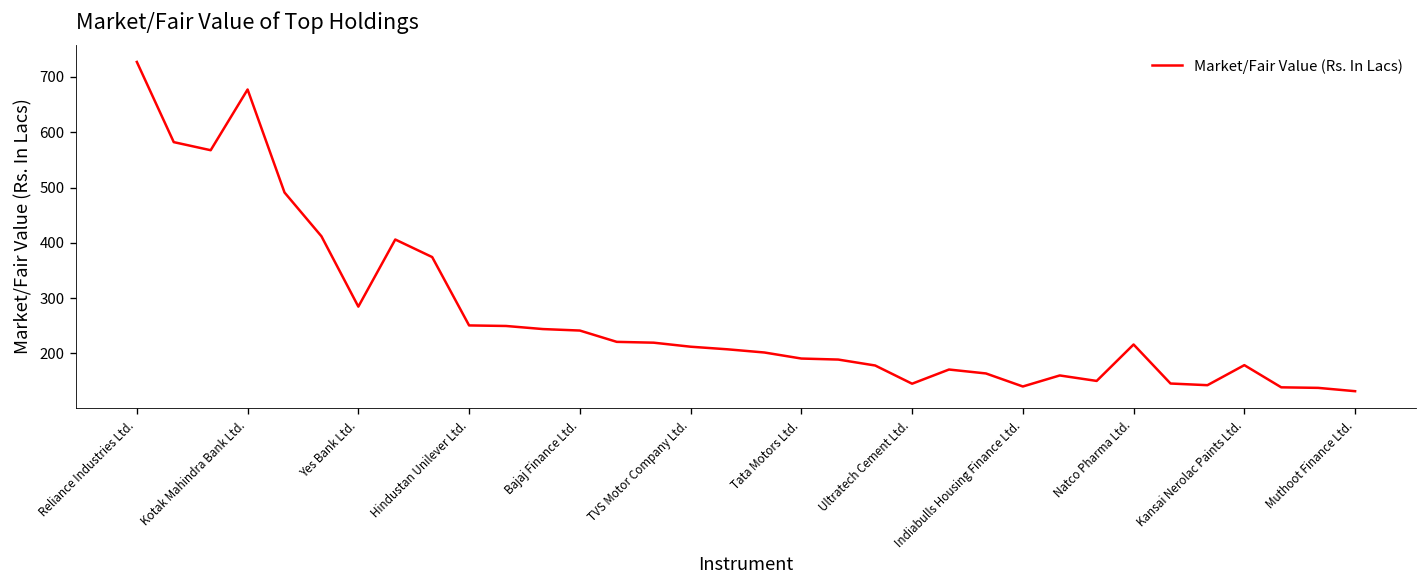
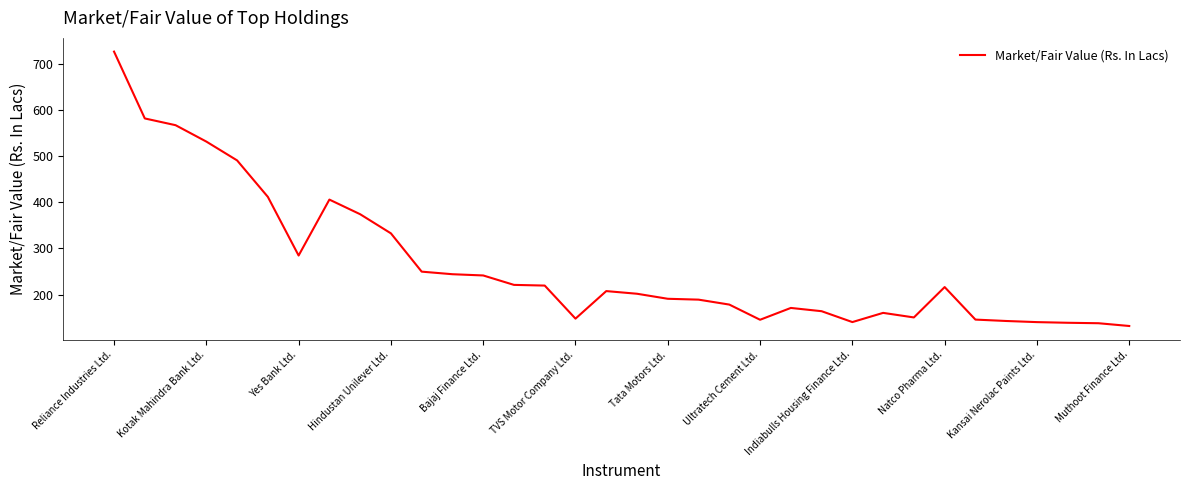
Kotak Mahindra Bank Ltd.: 680 -> 530
Hindustan Unilever Ltd.: 250 -> 330
TVS Motor Company Ltd.: 210 -> 150
Kansai Nerolac Paints Ltd.: 180 -> 140
